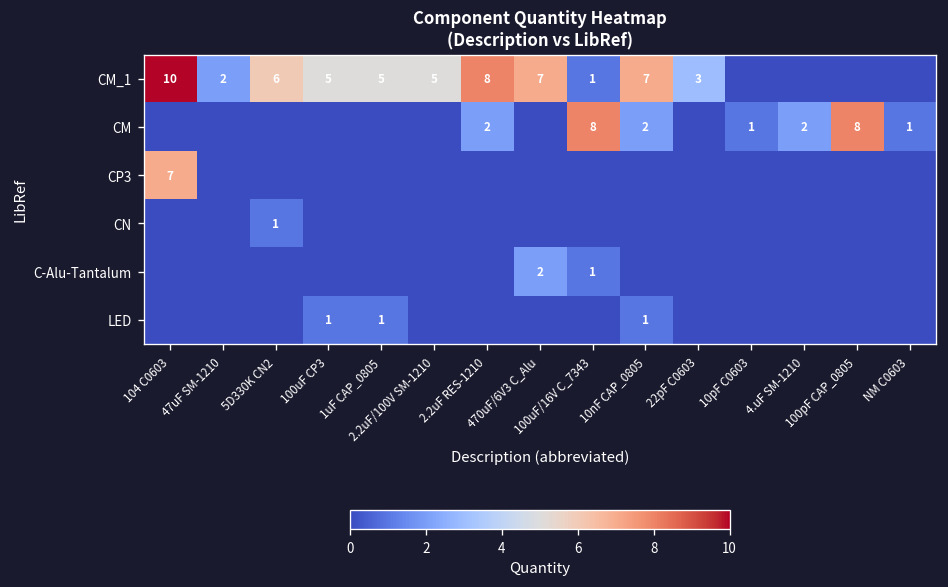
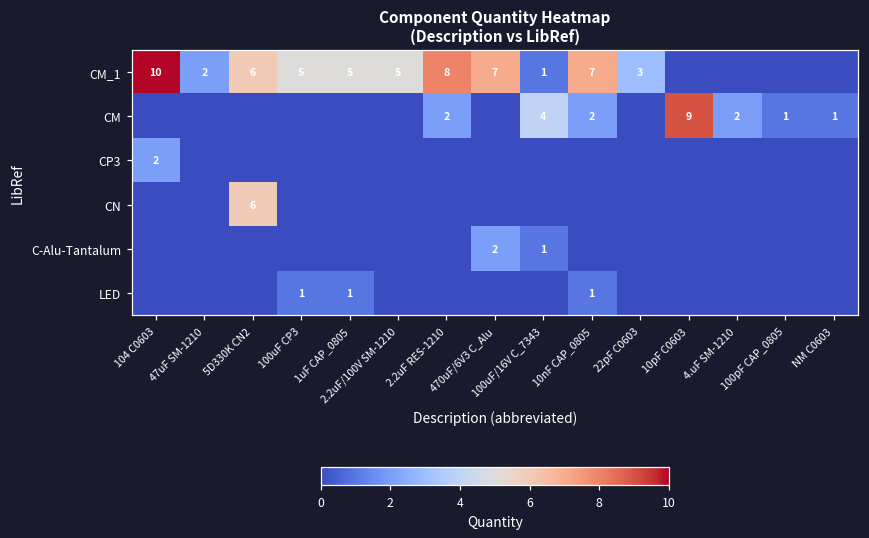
CM, 100uF/16V C_7343: 8 -> 4
CM, 10pF C0603: 1 -> 9
CM, 100pF CAP_0805: 8 -> 1
CP3, 104 C0603: 7 -> 2
CN, 5D330K CN2: 1 -> 6
